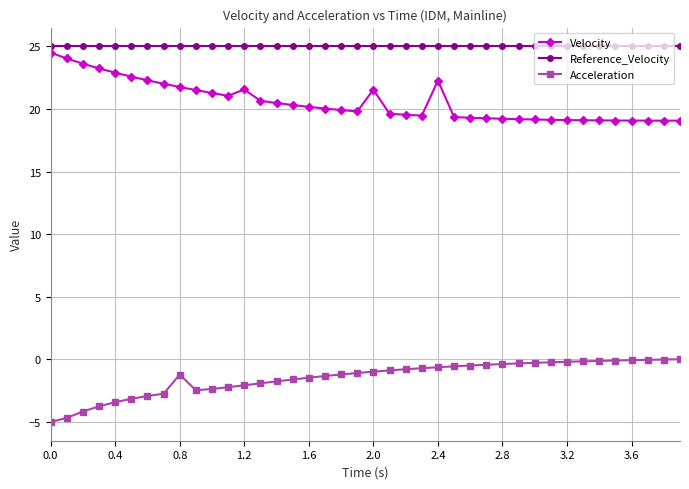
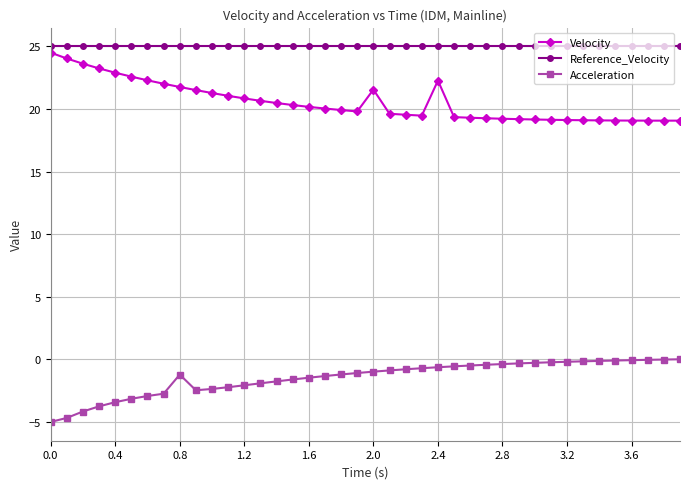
Velocity, 1.2: 21.6 -> 20.8
